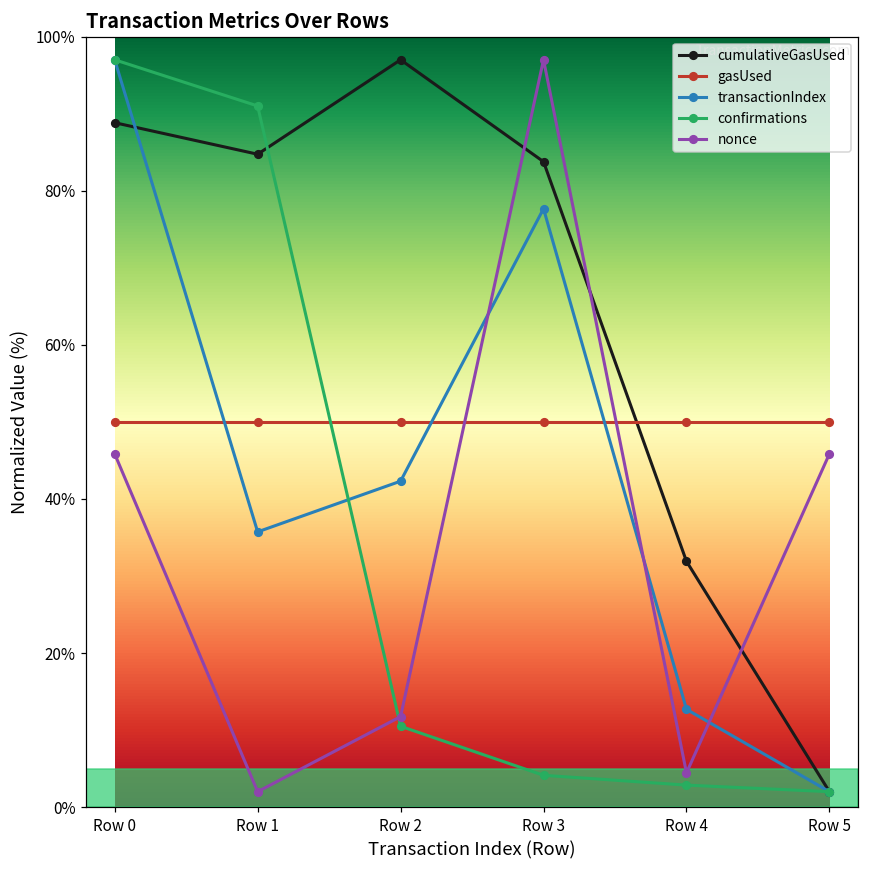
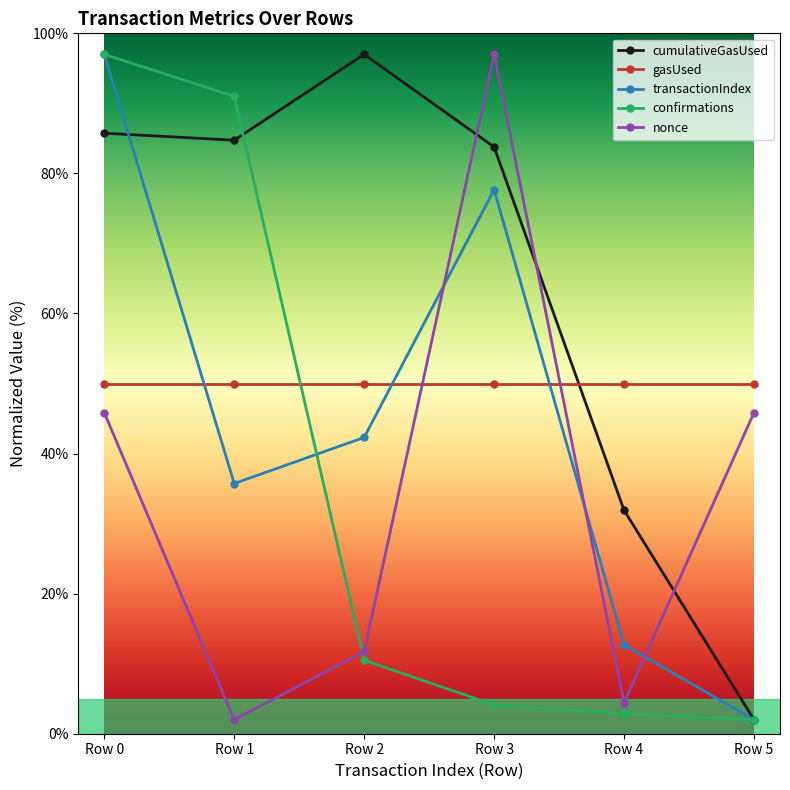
cumulativeGasUsed, Row 0: 89% -> 86%
